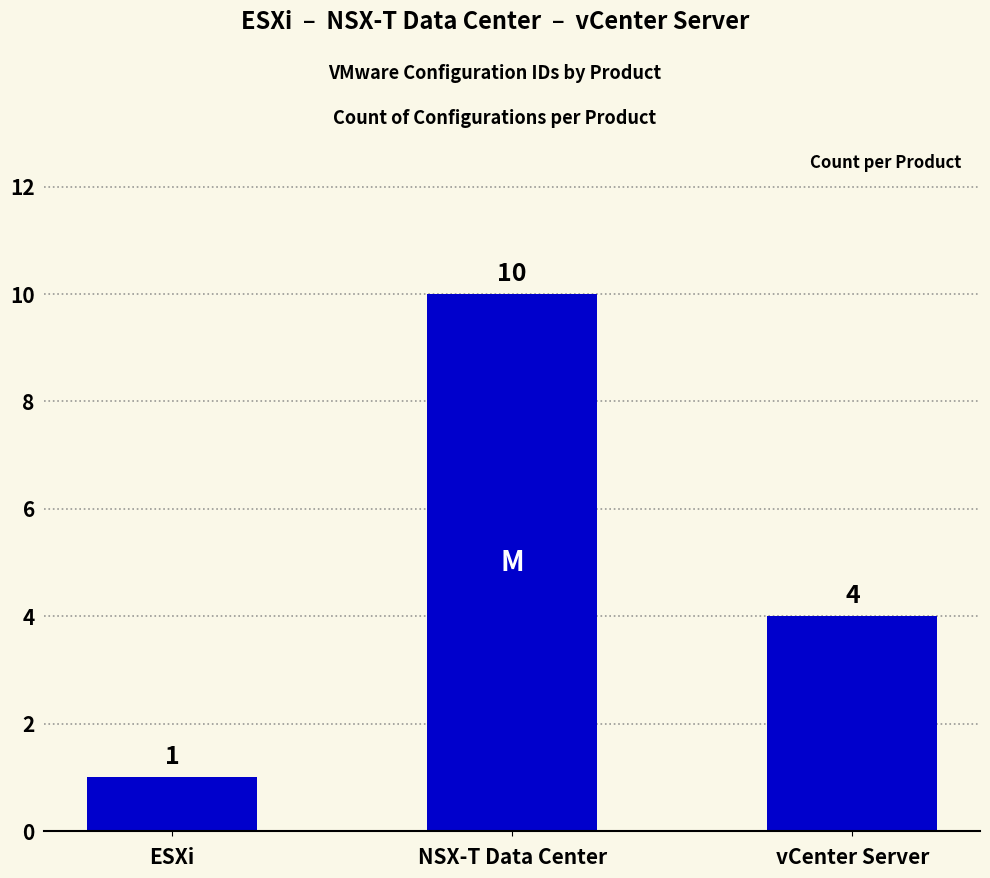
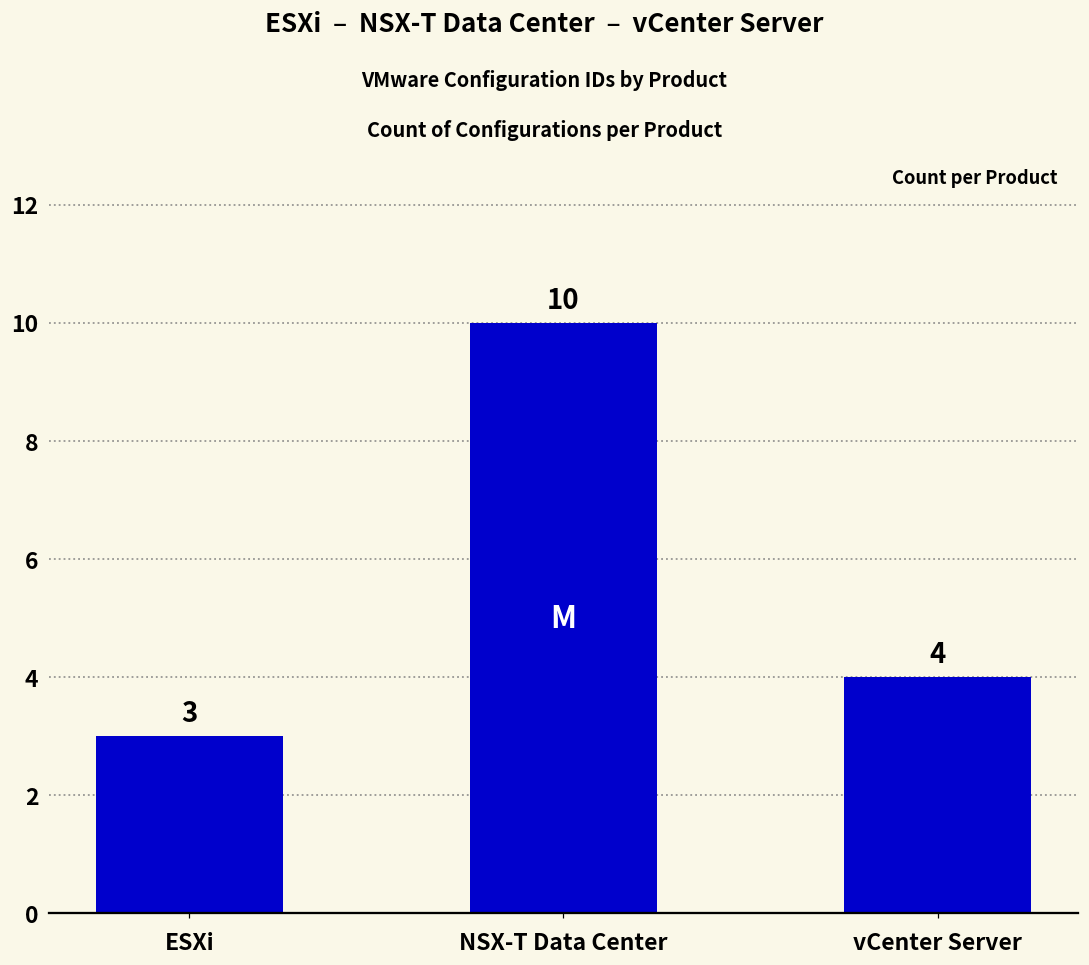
ESXi: 1 -> 3
